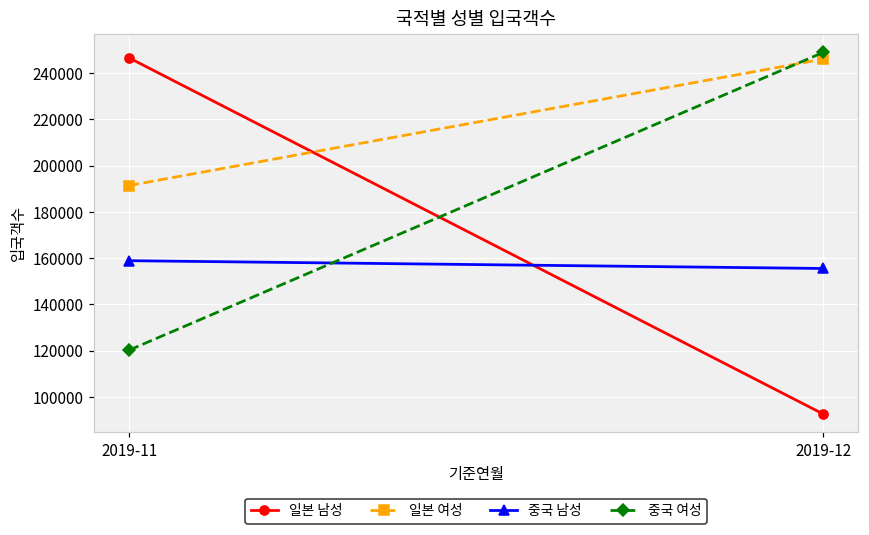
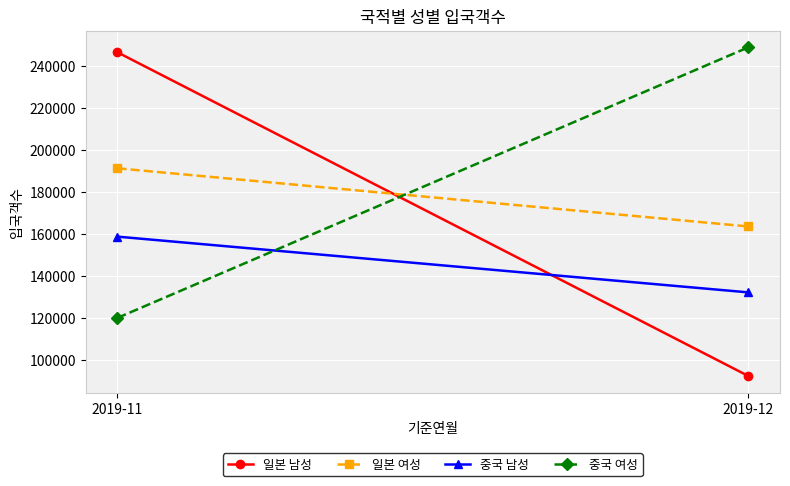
일본 여성, 2019-12: 246000 -> 164000
중국 남성, 2019-12: 156000 -> 132000
